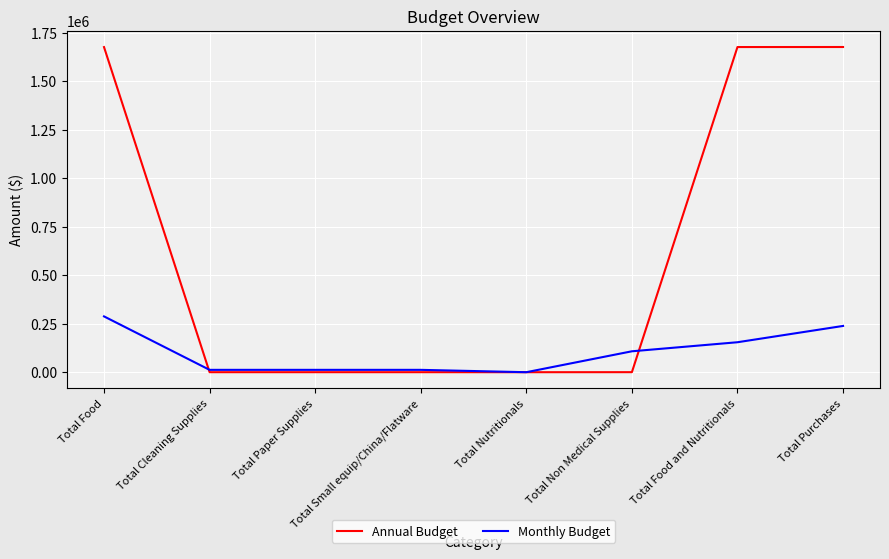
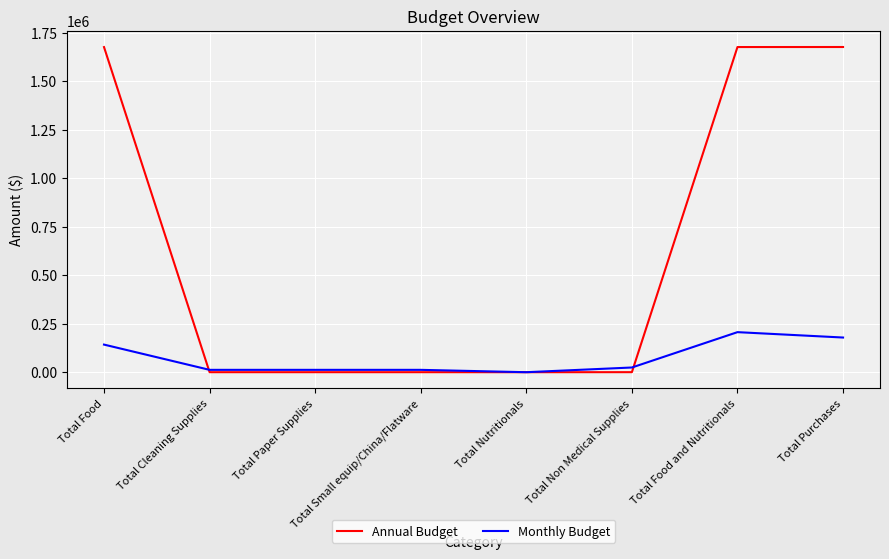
Monthly Budget, Total Food: 290000 -> 140000
Monthly Budget, Total Non Medical Supplies: 110000 -> 20000
Monthly Budget, Total Food and Nutritionals: 150000 -> 210000
Monthly Budget, Total Purchases: 240000 -> 180000
